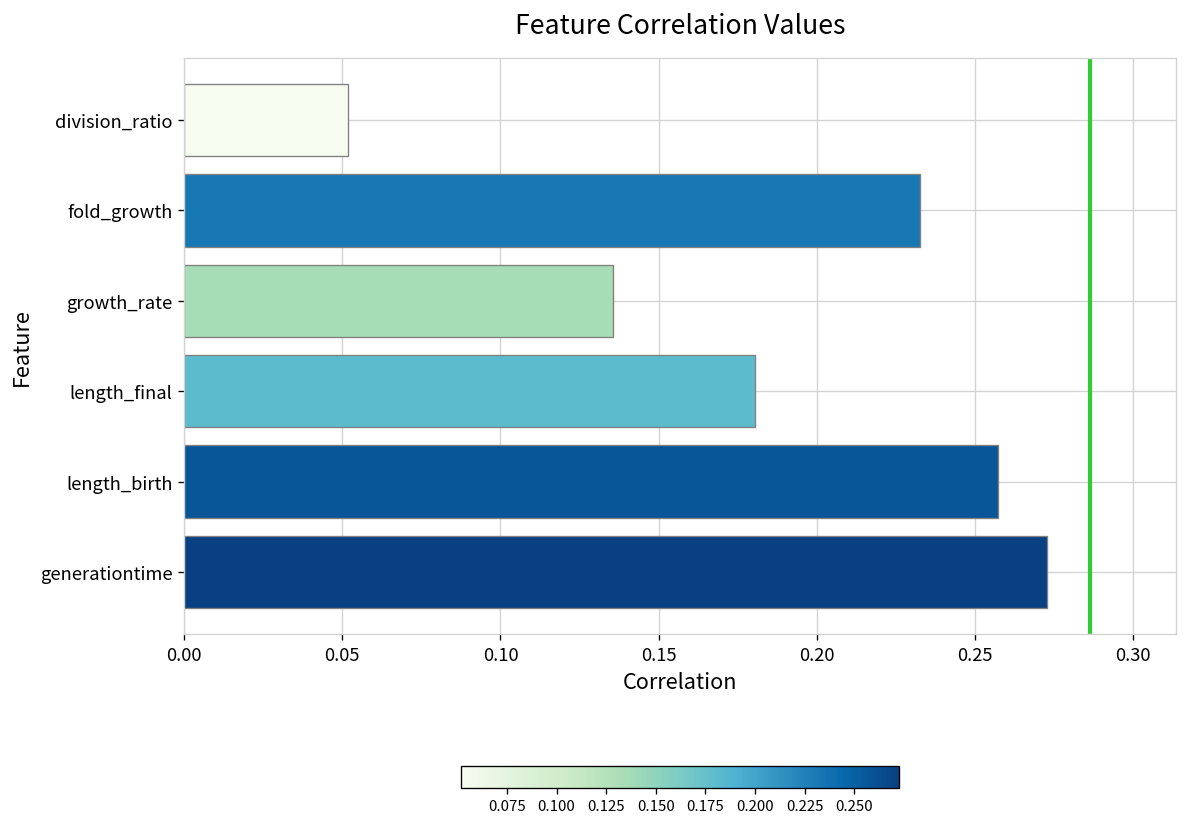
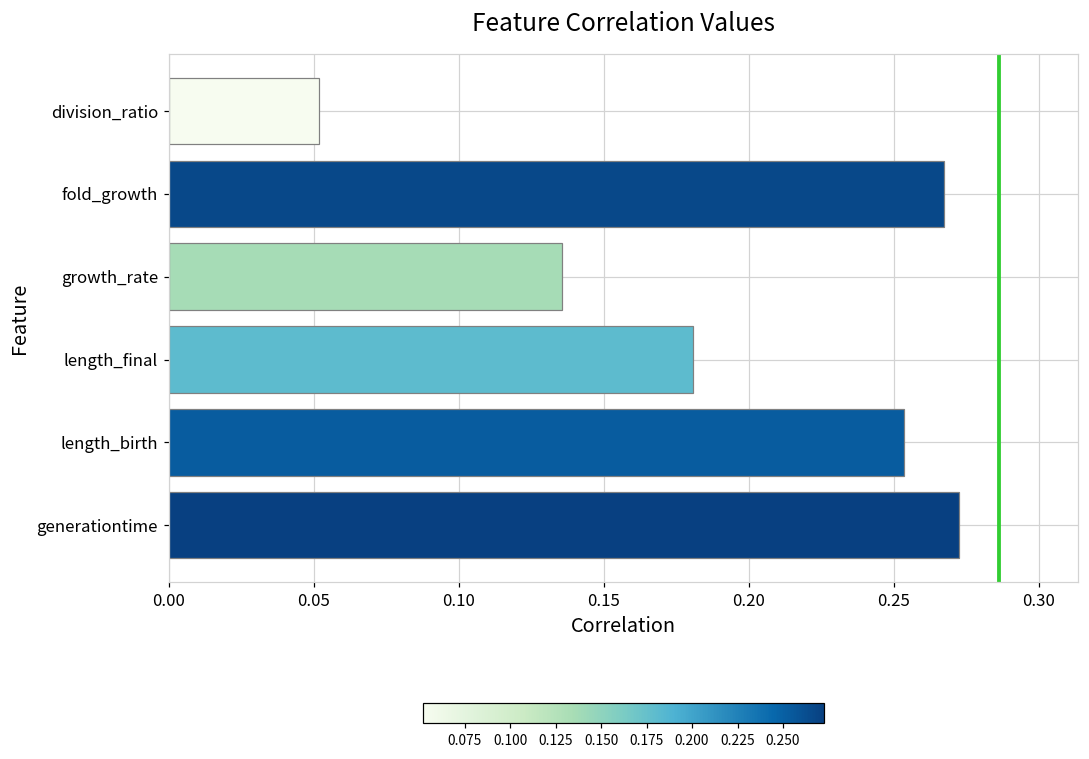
fold_growth: 0.233 -> 0.267
length_birth: 0.257 -> 0.254
